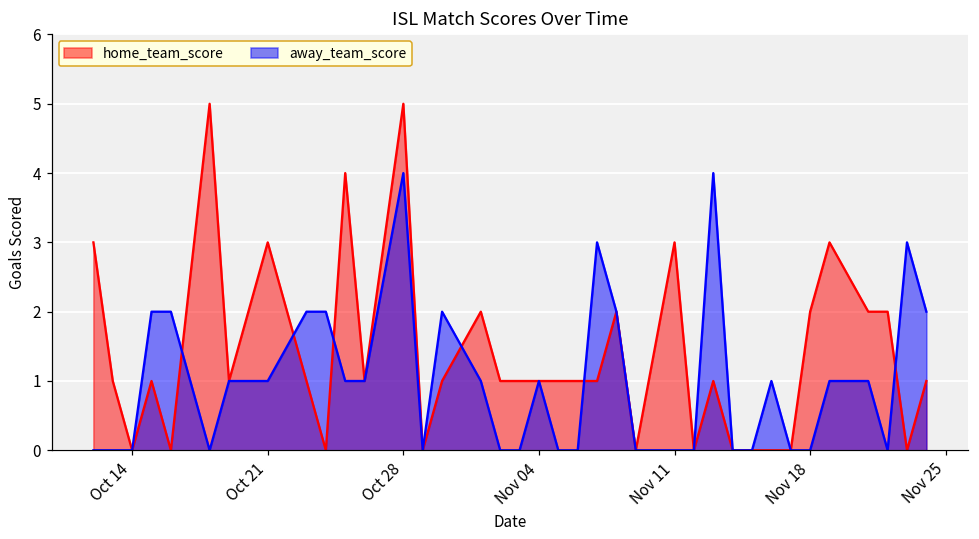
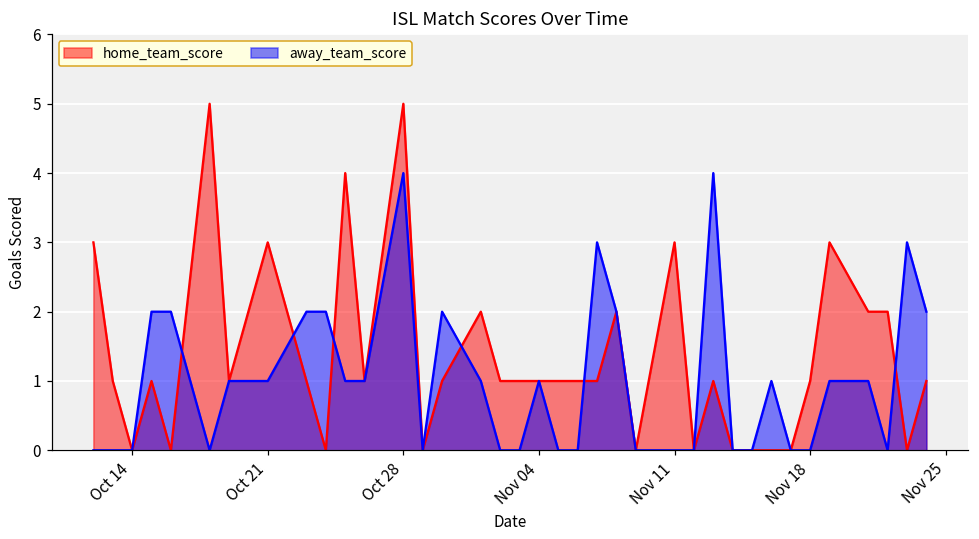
home_team_score, Nov 18: 2 -> 1
